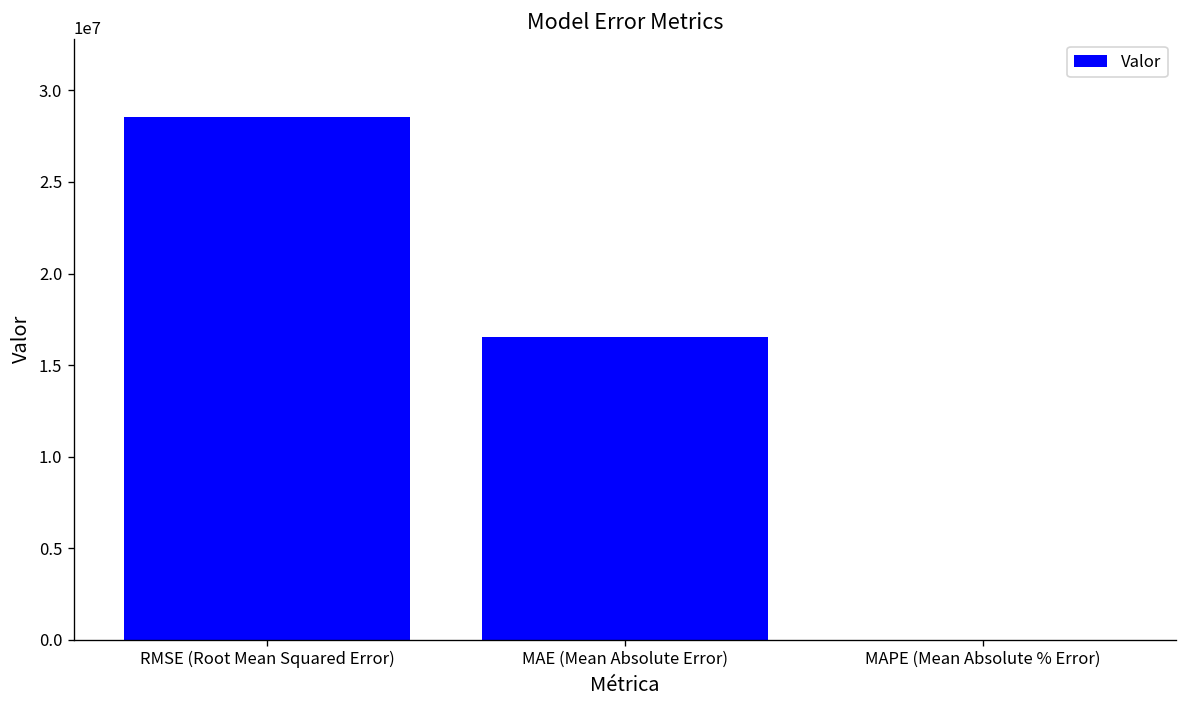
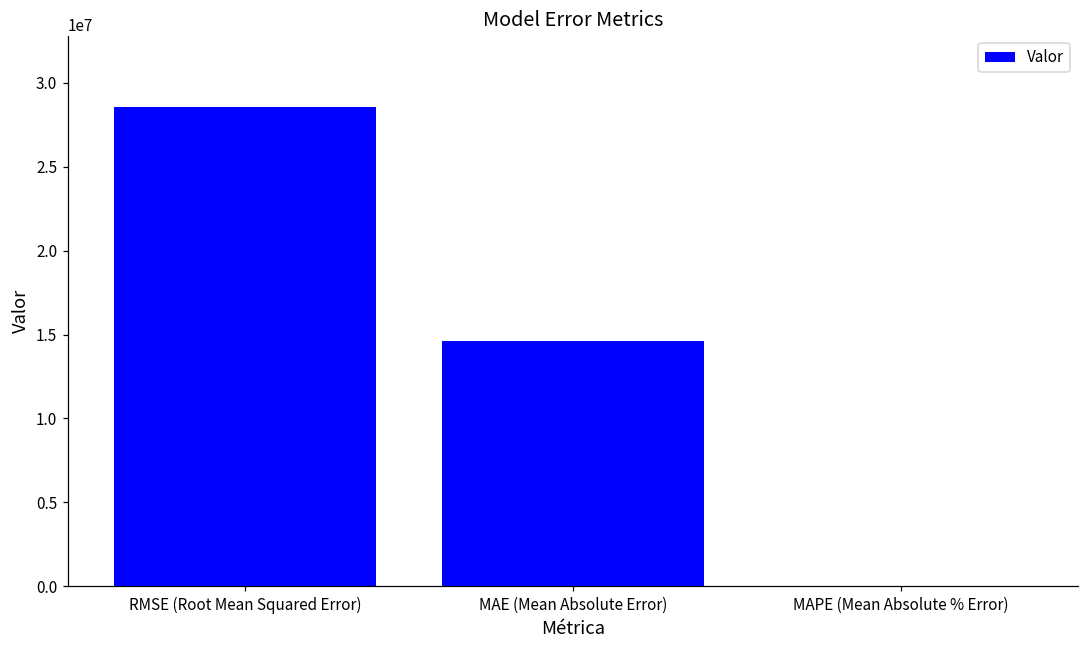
MAE (Mean Absolute Error): 16500000 -> 14600000
